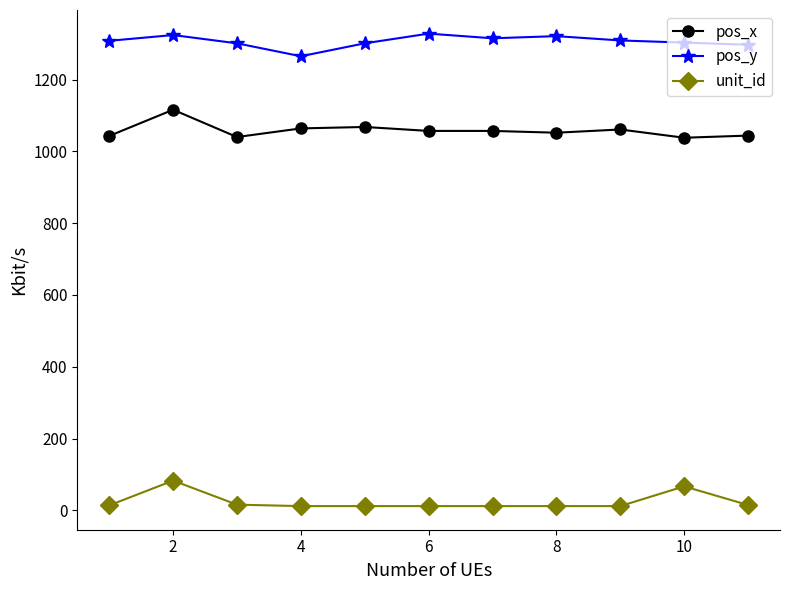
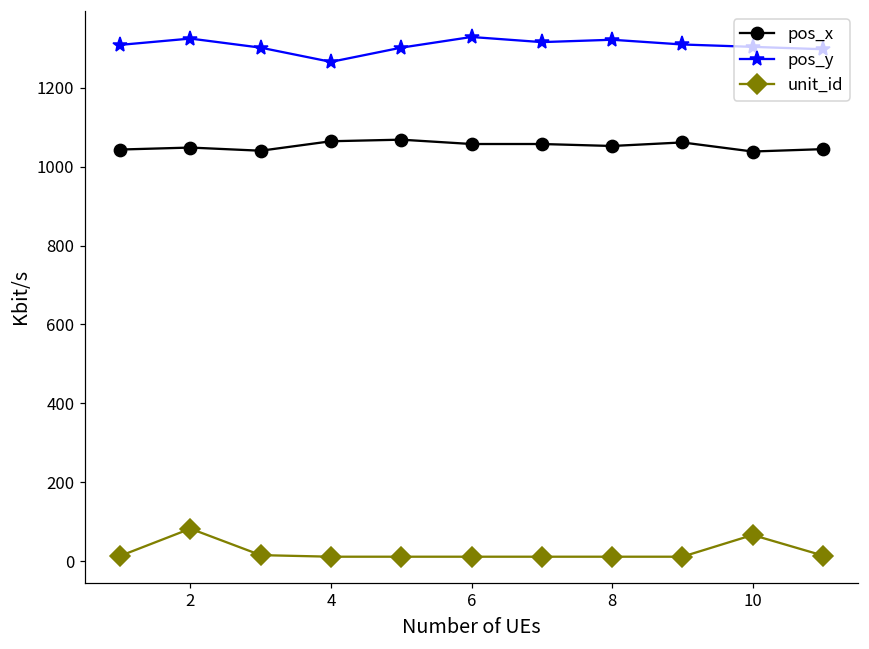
pos_x, 2: 1120 -> 1050
